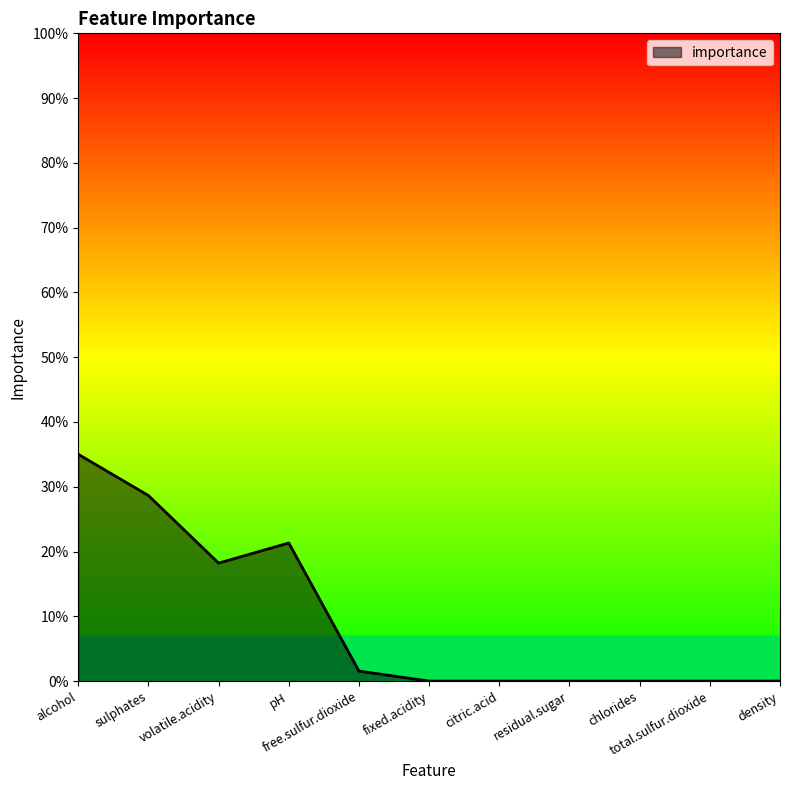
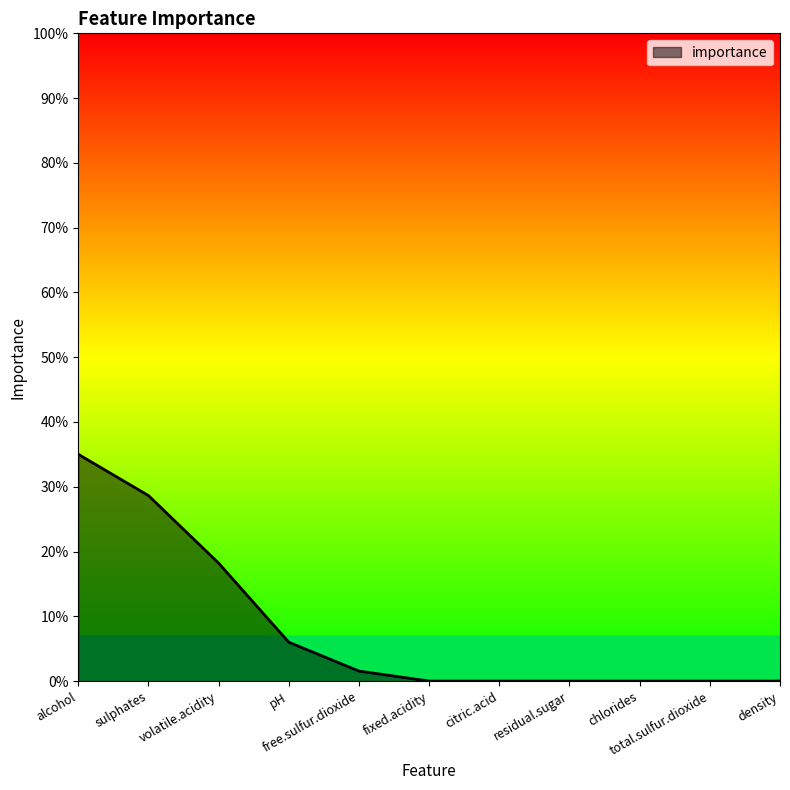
pH: 21% -> 6%
